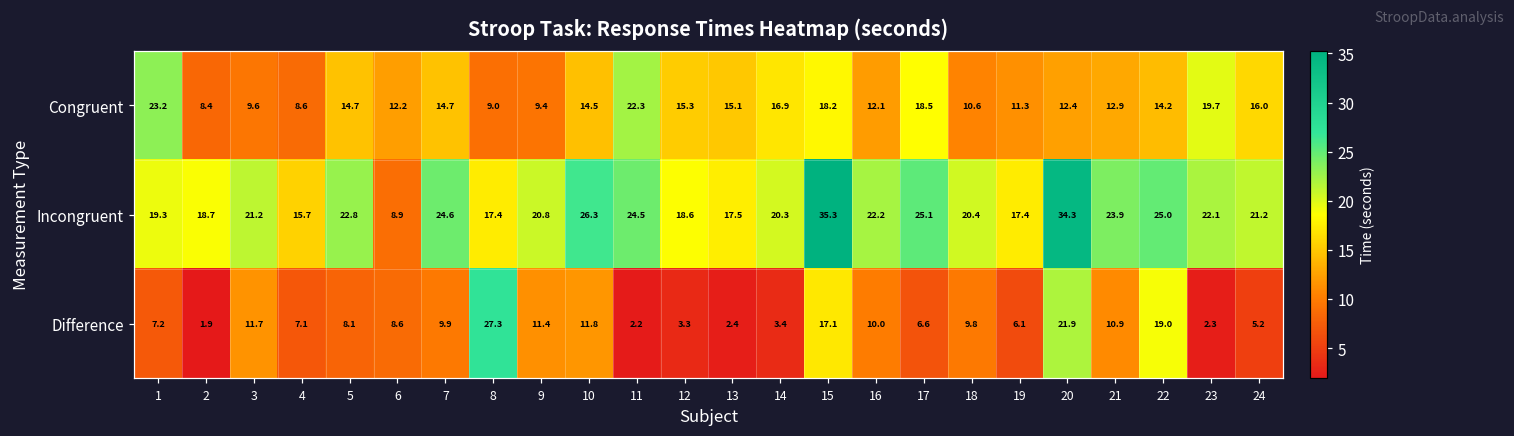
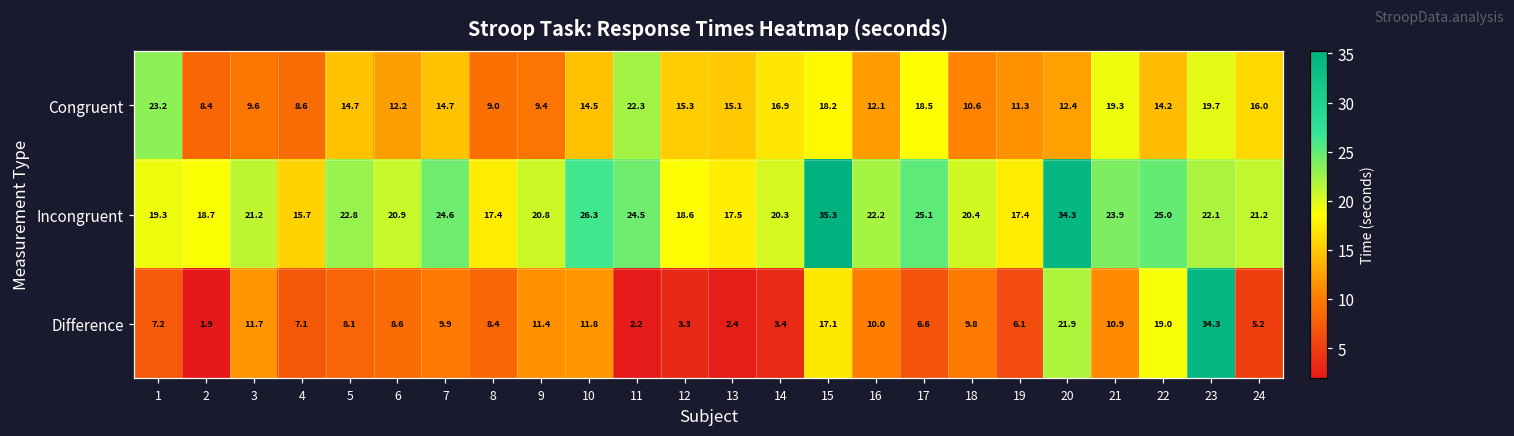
Congruent, 21: 12.9 -> 19.3
Incongruent, 6: 8.9 -> 20.9
Difference, 8: 27.3 -> 8.4
Difference, 23: 2.3 -> 34.3
